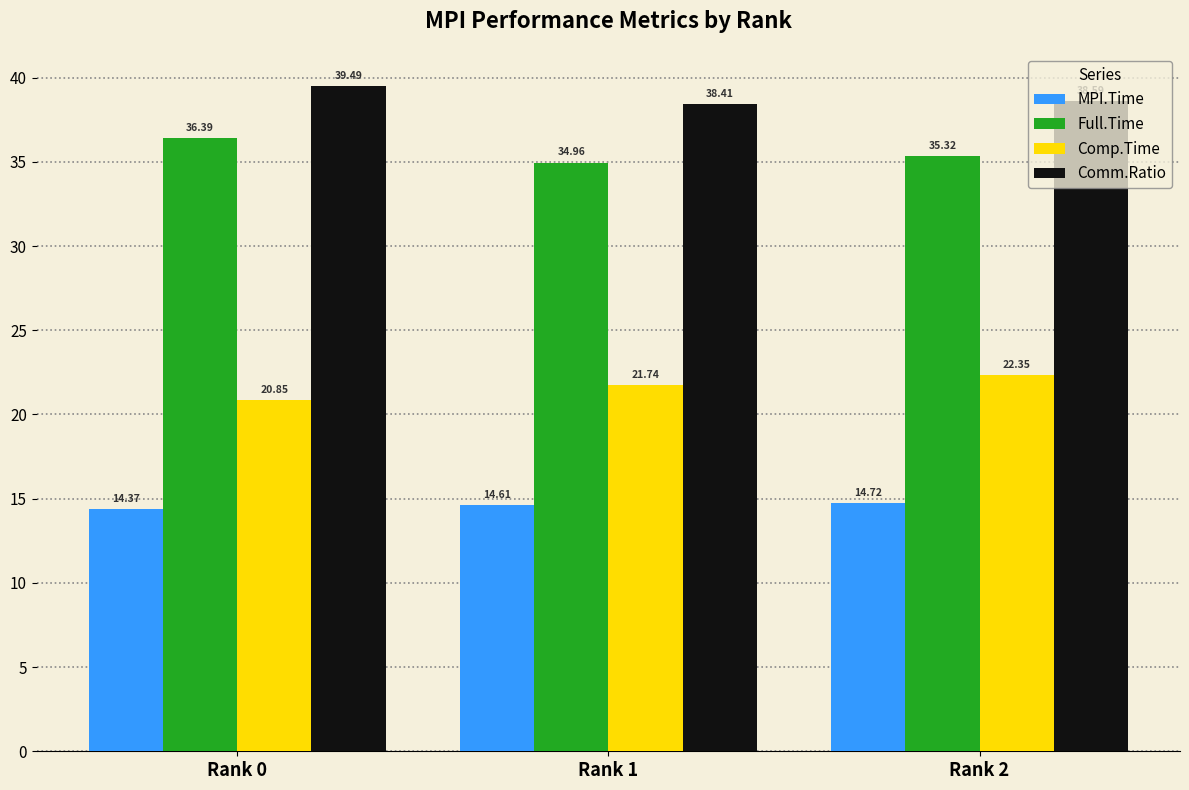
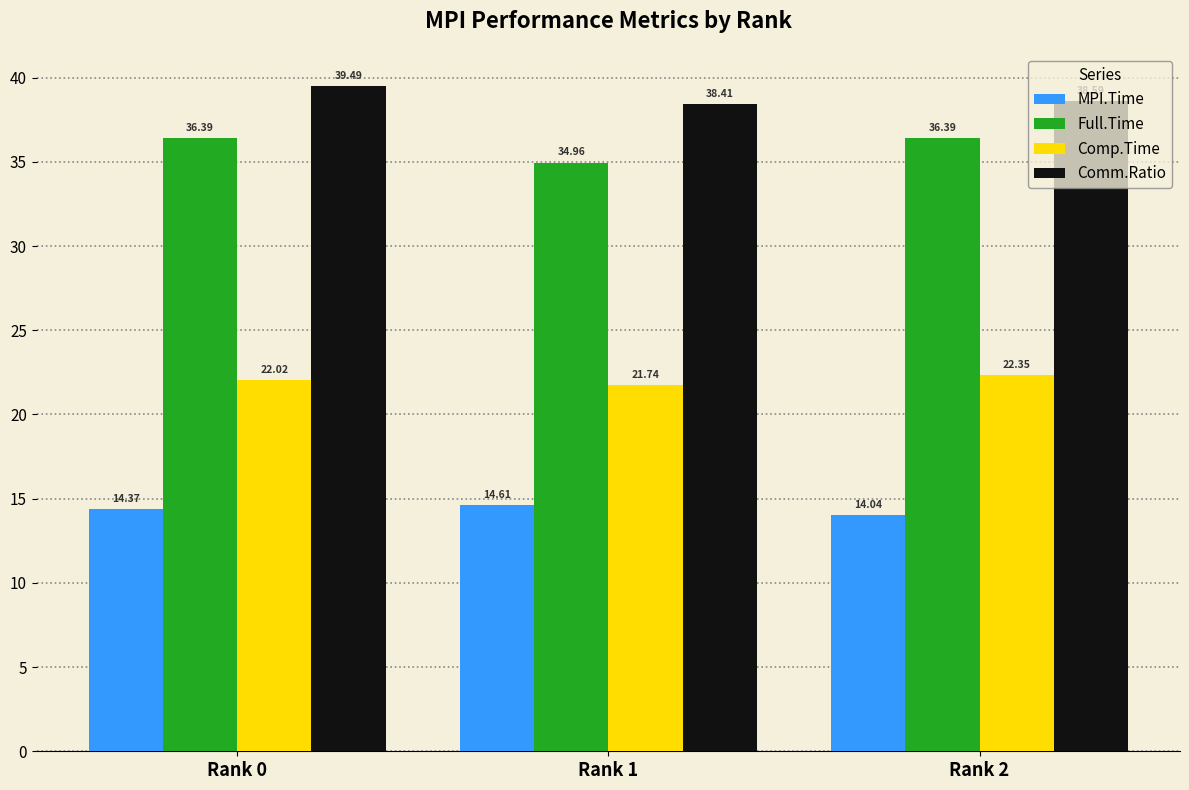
Comp.Time, Rank 0: 20.85 -> 22.02
MPI.Time, Rank 2: 14.72 -> 14.04
Full.Time, Rank 2: 35.32 -> 36.39
